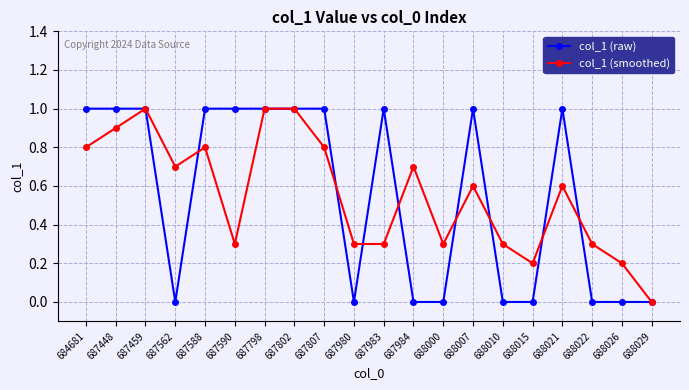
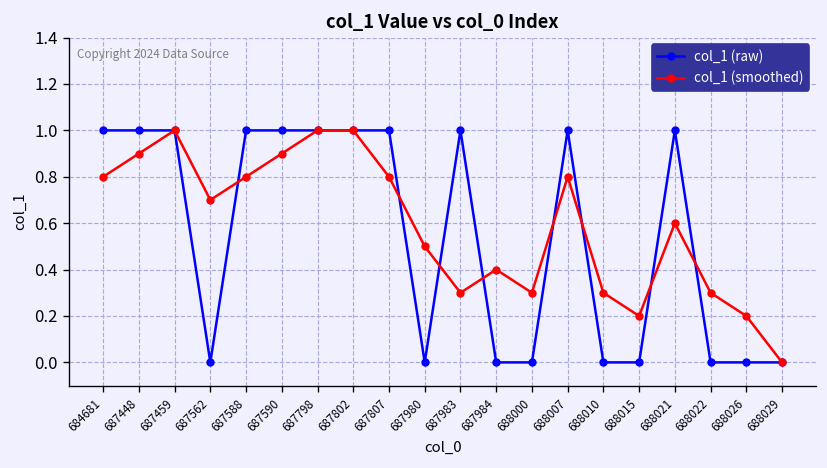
col_1 (smoothed), 687590: 0.3 -> 0.9
col_1 (smoothed), 687980: 0.3 -> 0.5
col_1 (smoothed), 687984: 0.7 -> 0.4
col_1 (smoothed), 688007: 0.6 -> 0.8
